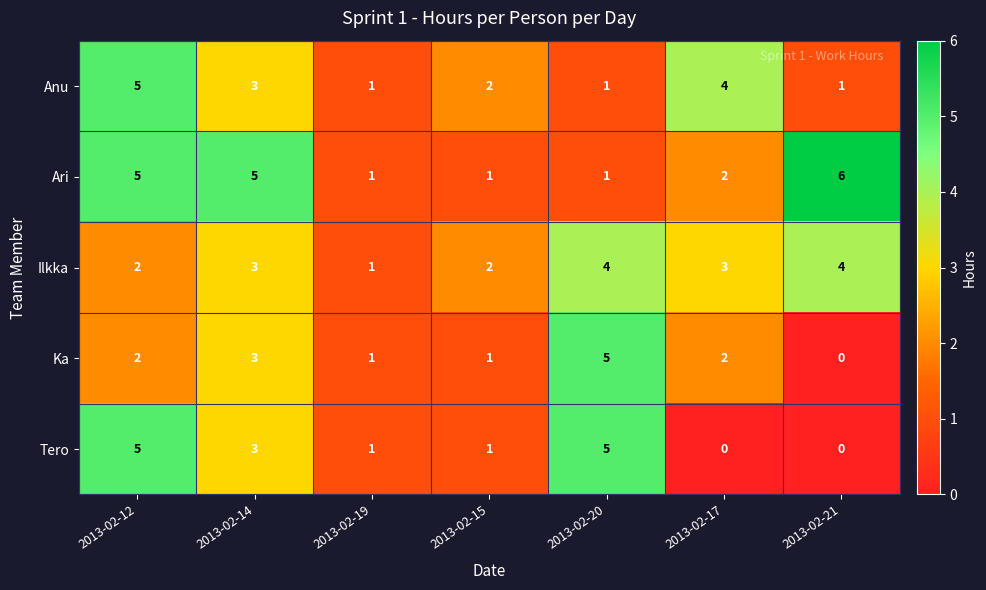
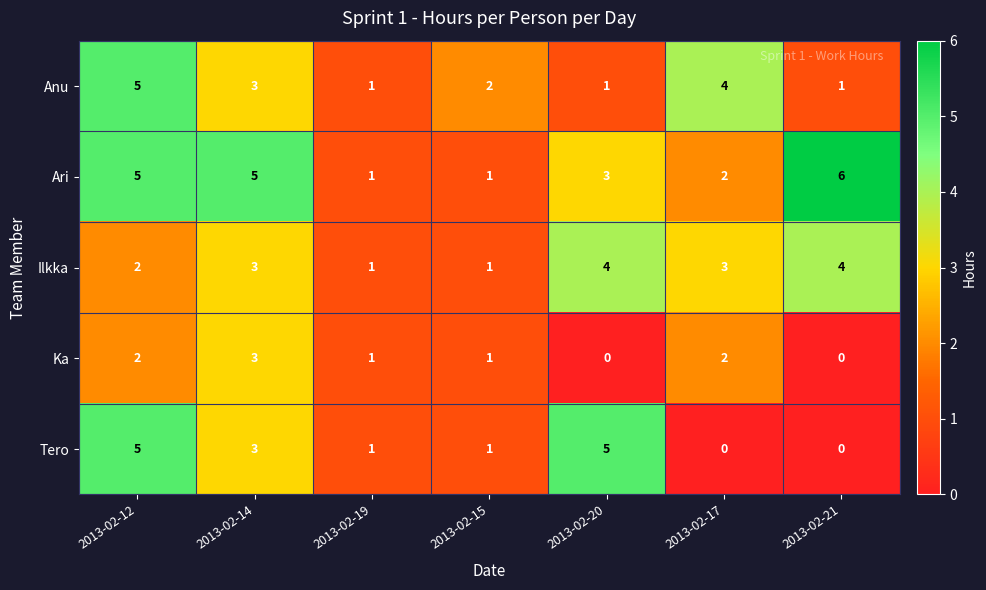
Ari, 2013-02-20: 1 -> 3
Ilkka, 2013-02-15: 2 -> 1
Ka, 2013-02-20: 5 -> 0
